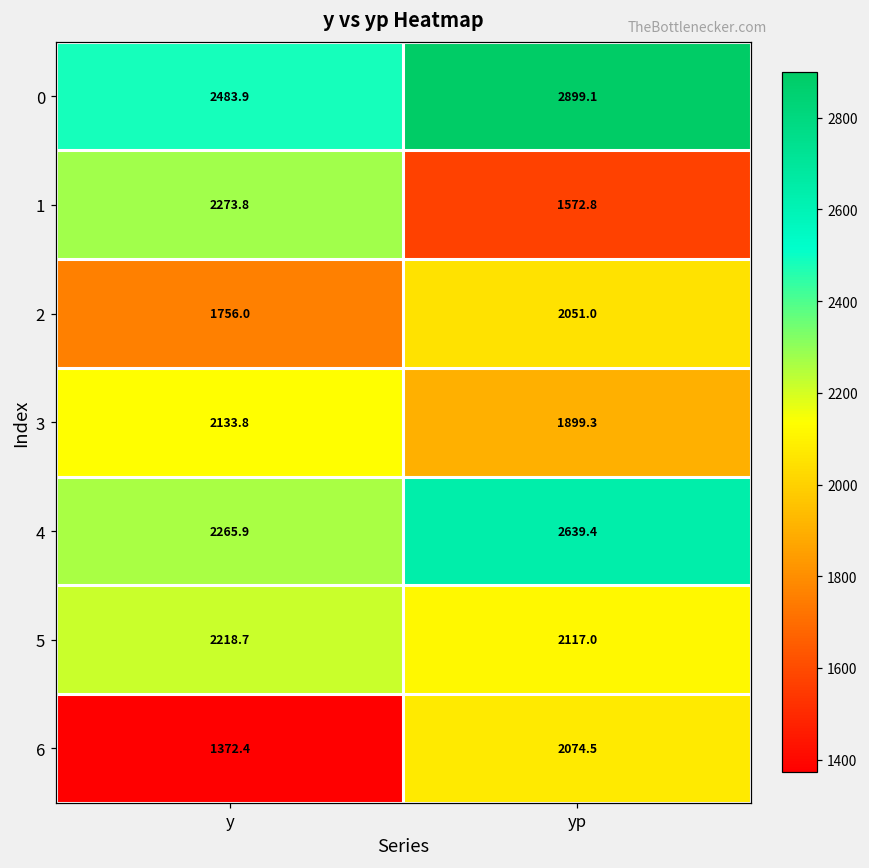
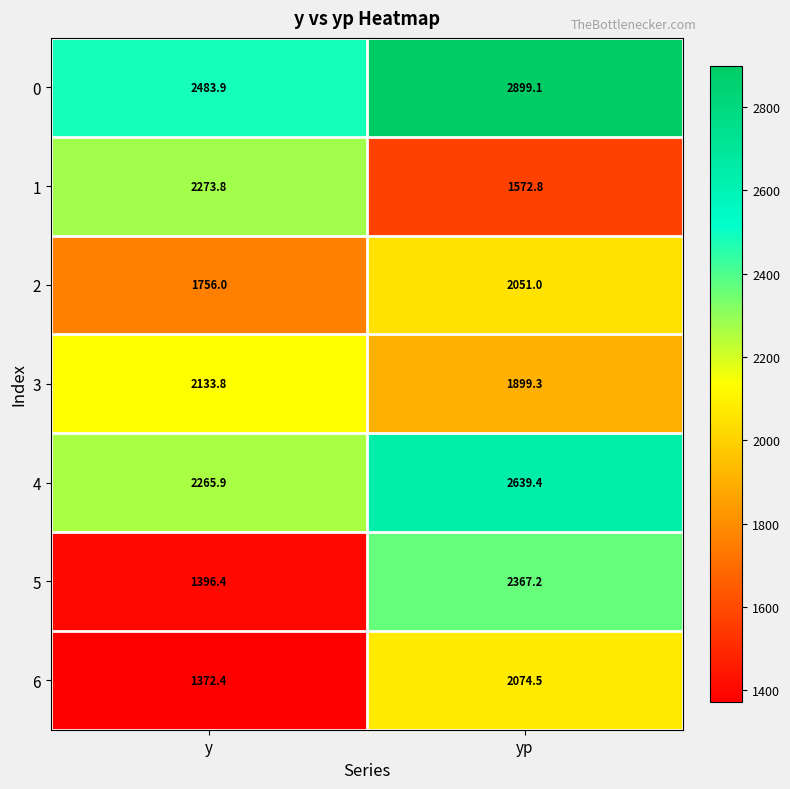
5, y: 2218.7 -> 1396.4
5, yp: 2117.0 -> 2367.2
